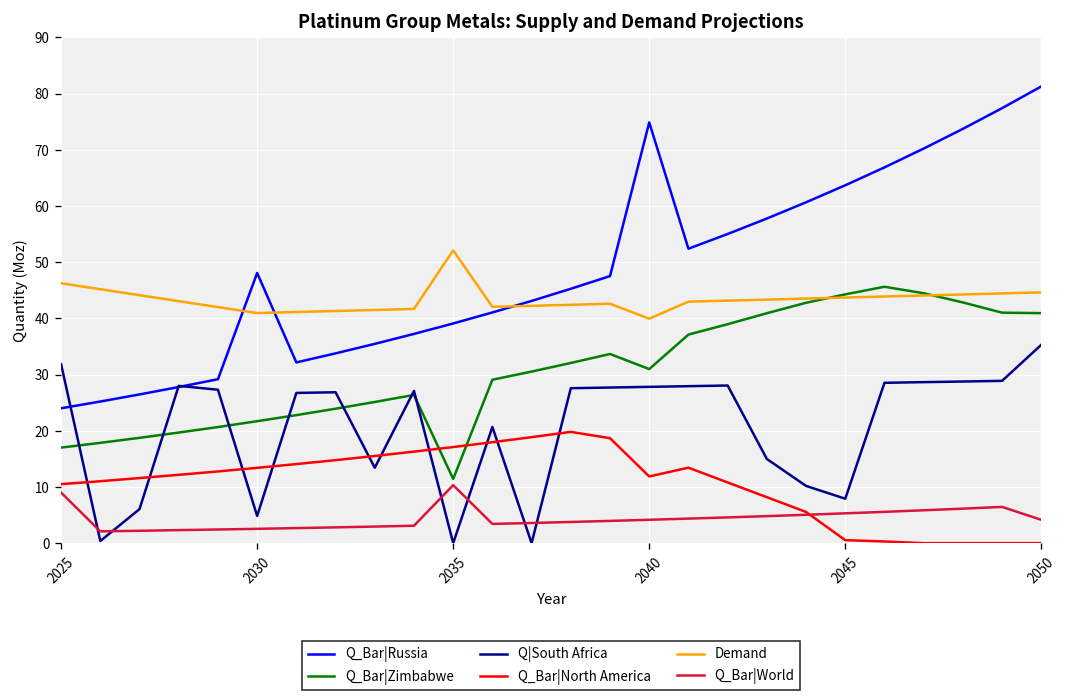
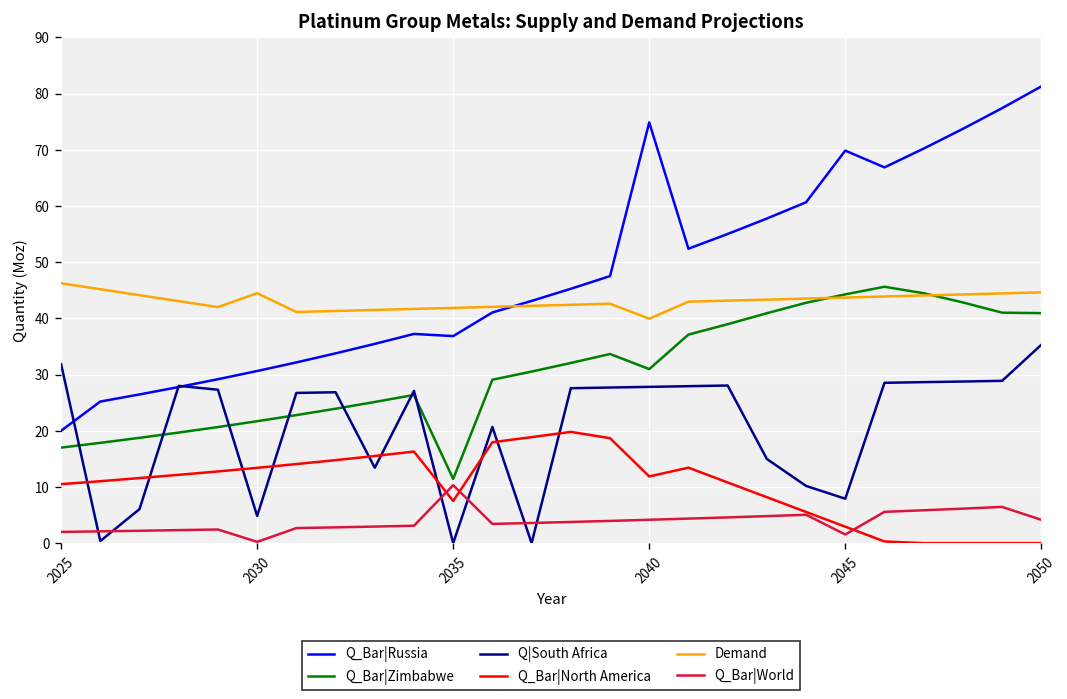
Q_Bar|Russia, 2025: 24 -> 20
Q_Bar|World, 2025: 9 -> 2
Q_Bar|Russia, 2030: 48 -> 31
Demand, 2030: 41 -> 44
Q_Bar|World, 2030: 3 -> 0
Q_Bar|Russia, 2035: 39 -> 37
Q_Bar|North America, 2035: 17 -> 8
Demand, 2035: 52 -> 42
Q_Bar|Russia, 2045: 64 -> 70
Q_Bar|North America, 2045: 1 -> 3
Q_Bar|World, 2045: 5 -> 2
